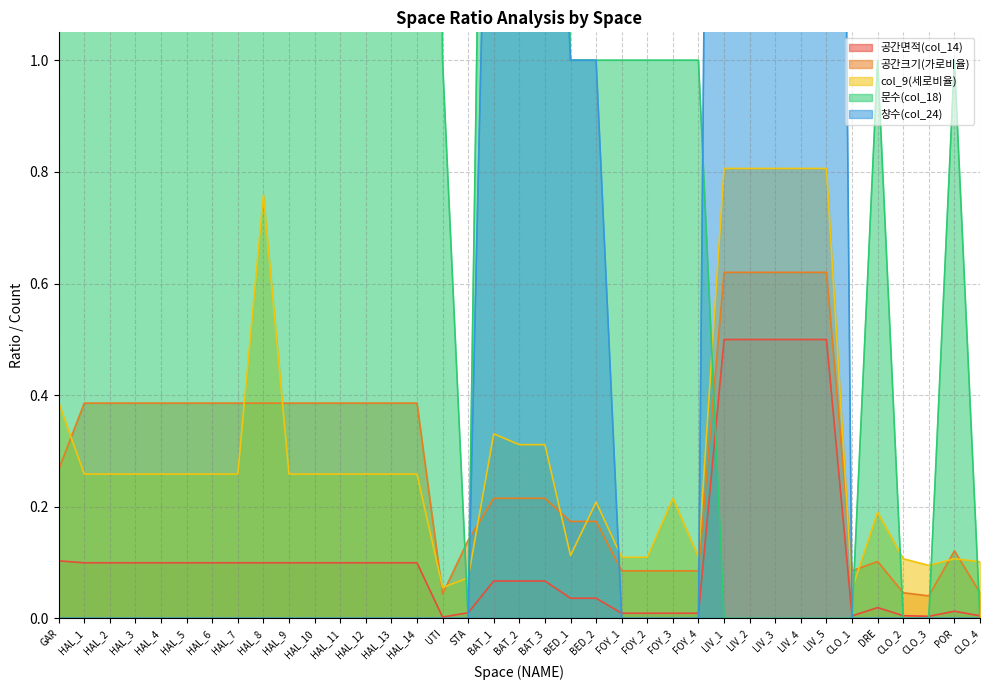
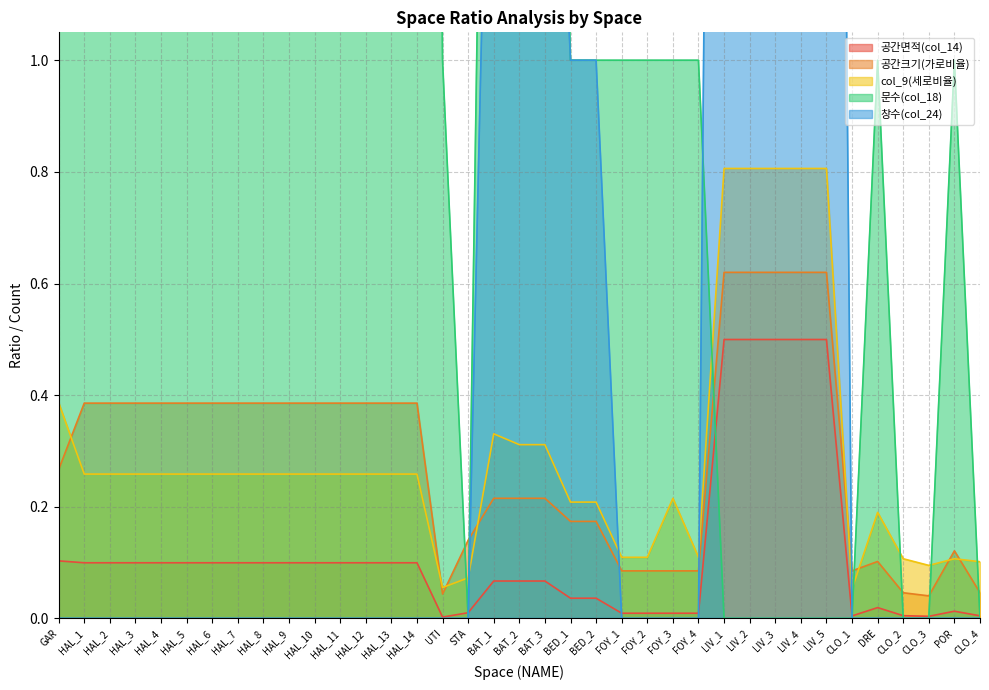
col_9(세로비율), HAL_8: 0.76 -> 0.26
col_9(세로비율), BED_1: 0.11 -> 0.21
